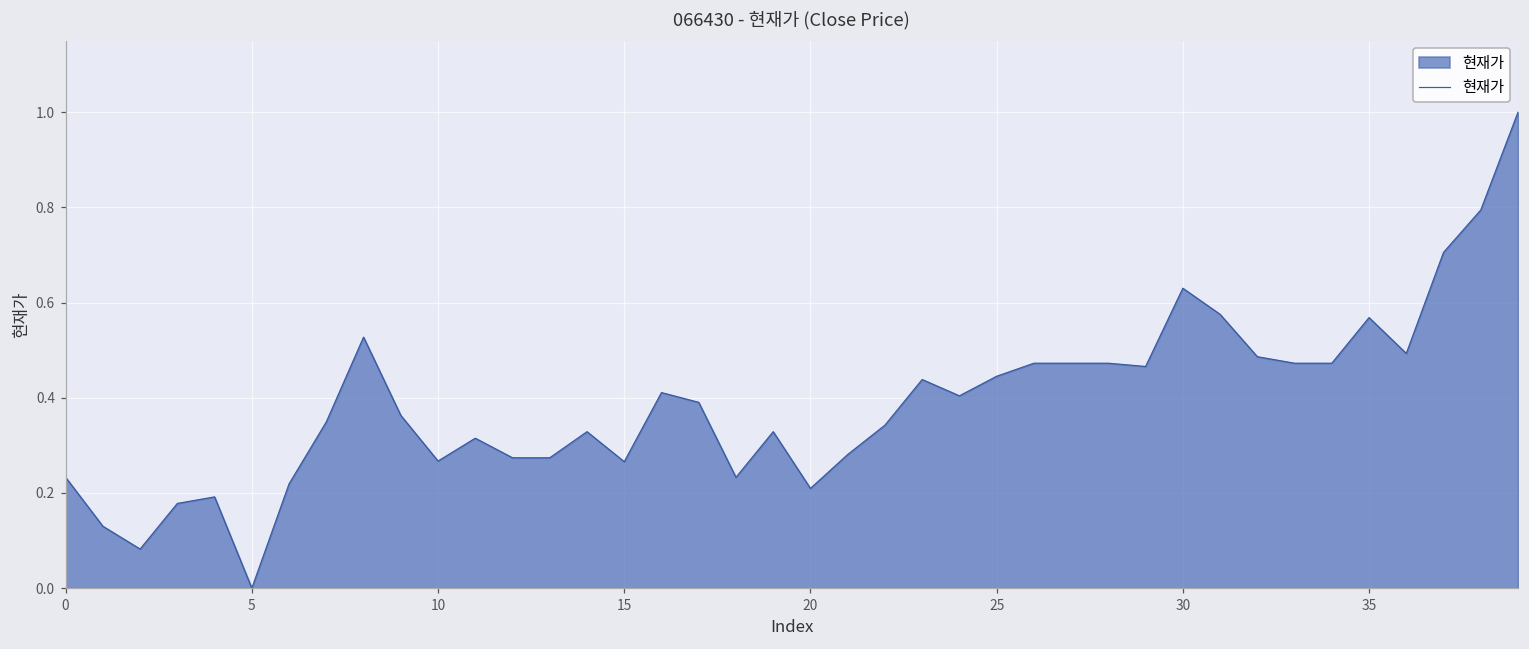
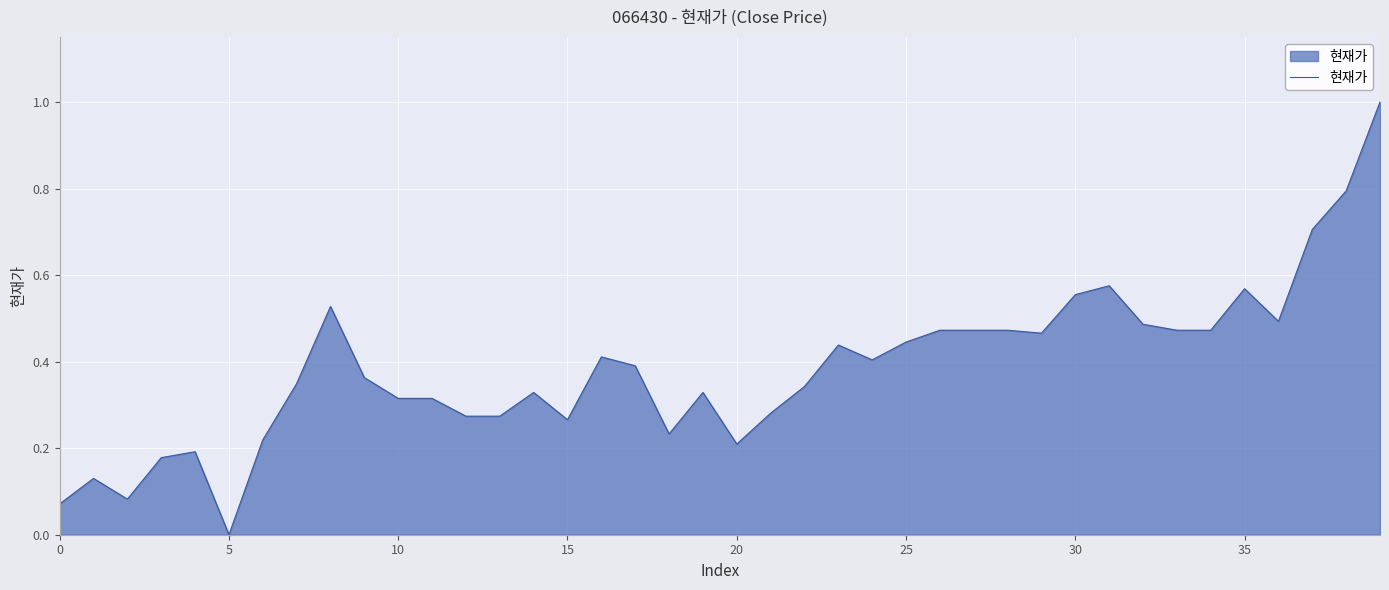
0: 0.23 -> 0.07
10: 0.27 -> 0.32
30: 0.63 -> 0.55
